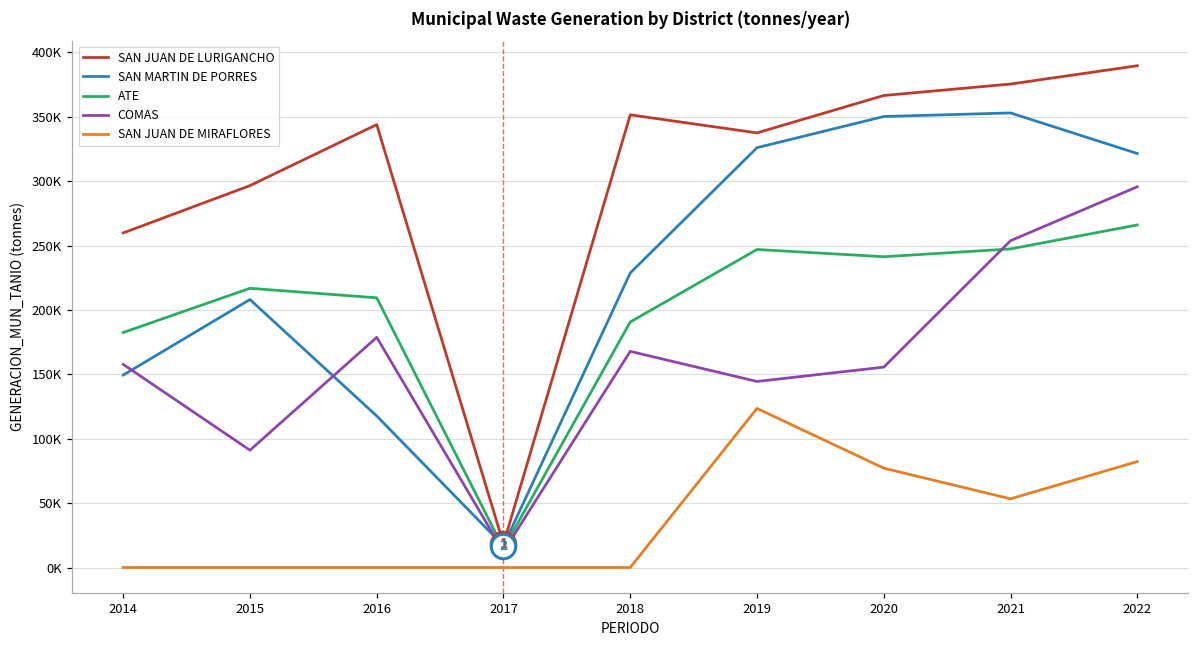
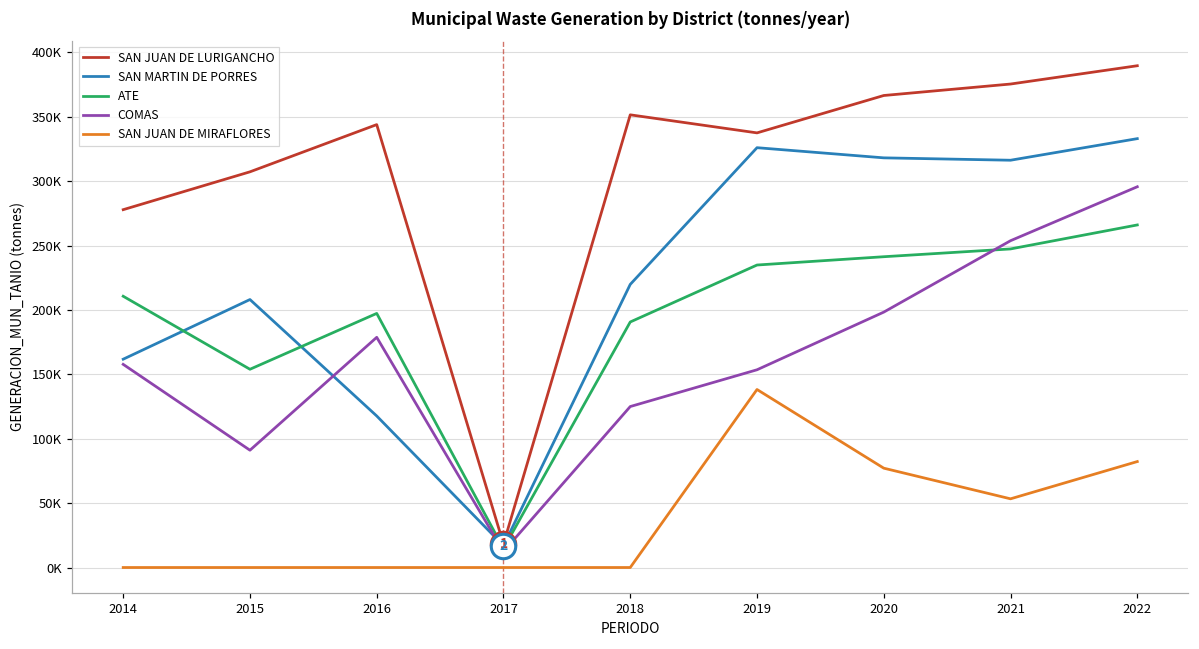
SAN JUAN DE LURIGANCHO, 2014: 260000 -> 278000
SAN MARTIN DE PORRES, 2014: 149000 -> 162000
ATE, 2014: 183000 -> 211000
SAN JUAN DE LURIGANCHO, 2015: 297000 -> 307000
ATE, 2015: 217000 -> 154000
ATE, 2016: 209000 -> 197000
SAN MARTIN DE PORRES, 2018: 229000 -> 220000
COMAS, 2018: 168000 -> 125000
ATE, 2019: 247000 -> 235000
COMAS, 2019: 144000 -> 154000
SAN JUAN DE MIRAFLORES, 2019: 124000 -> 138000
SAN MARTIN DE PORRES, 2020: 350000 -> 318000
COMAS, 2020: 156000 -> 198000
SAN MARTIN DE PORRES, 2021: 353000 -> 316000
SAN MARTIN DE PORRES, 2022: 322000 -> 333000
